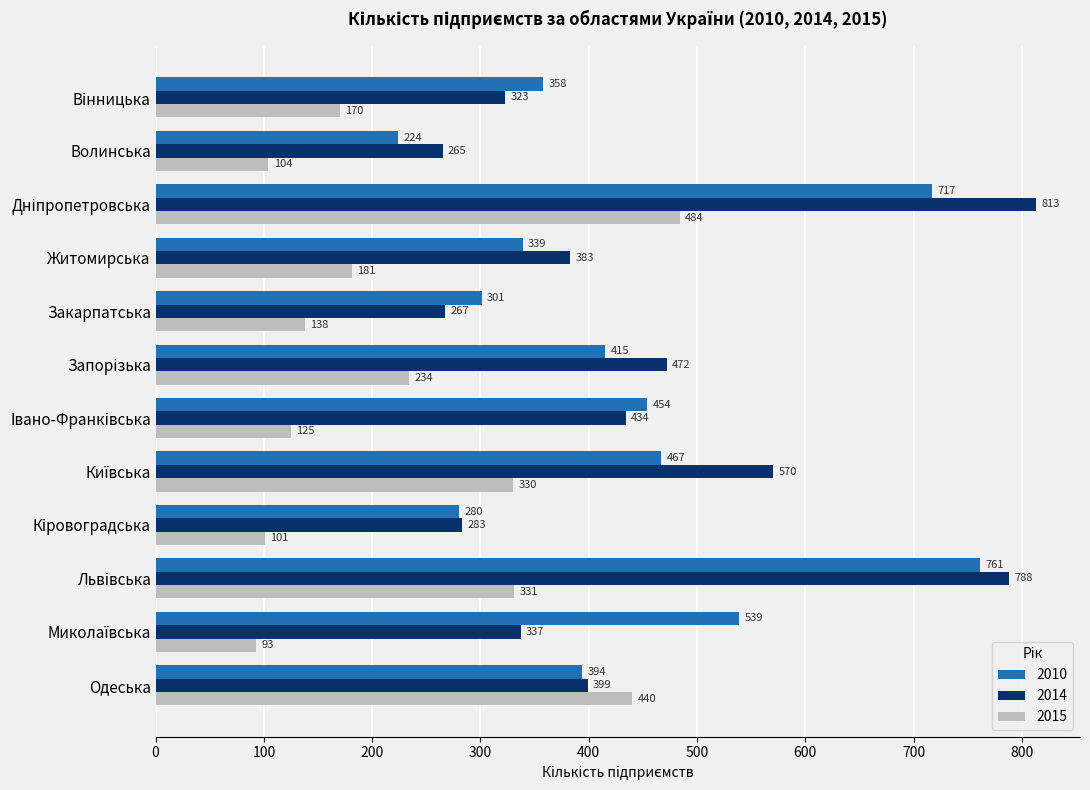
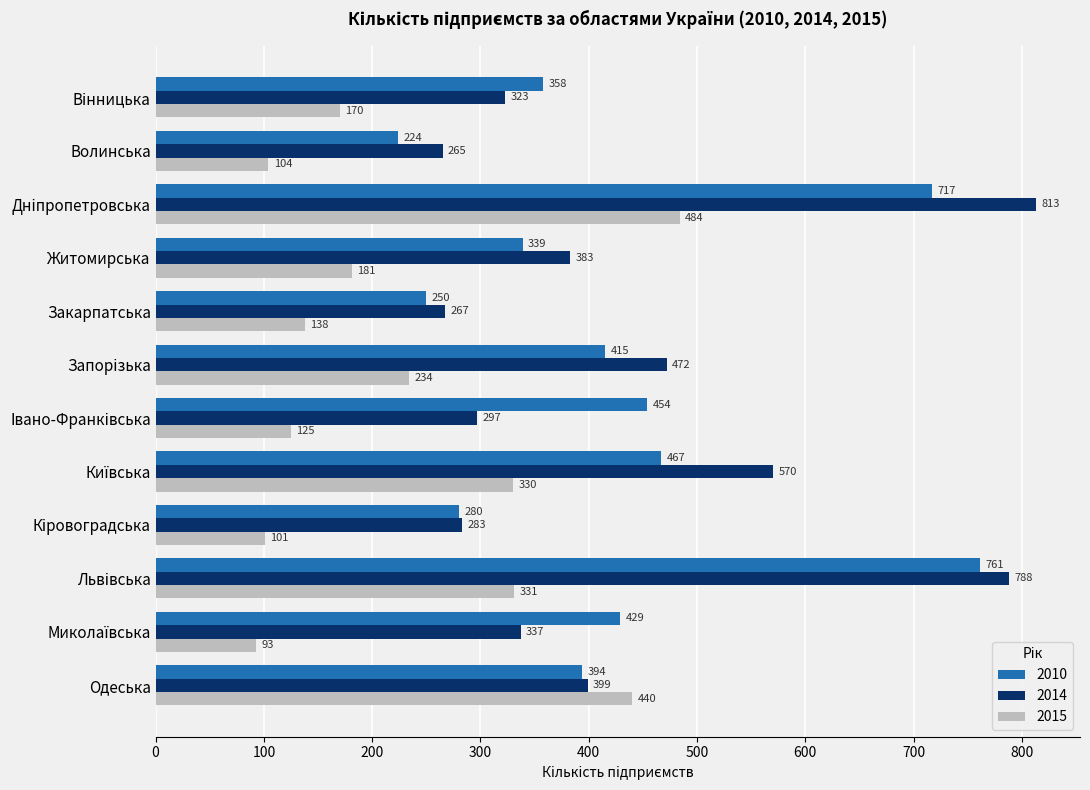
2010, Закарпатська: 301 -> 250
2014, Івано-Франківська: 434 -> 297
2010, Миколаївська: 539 -> 429
